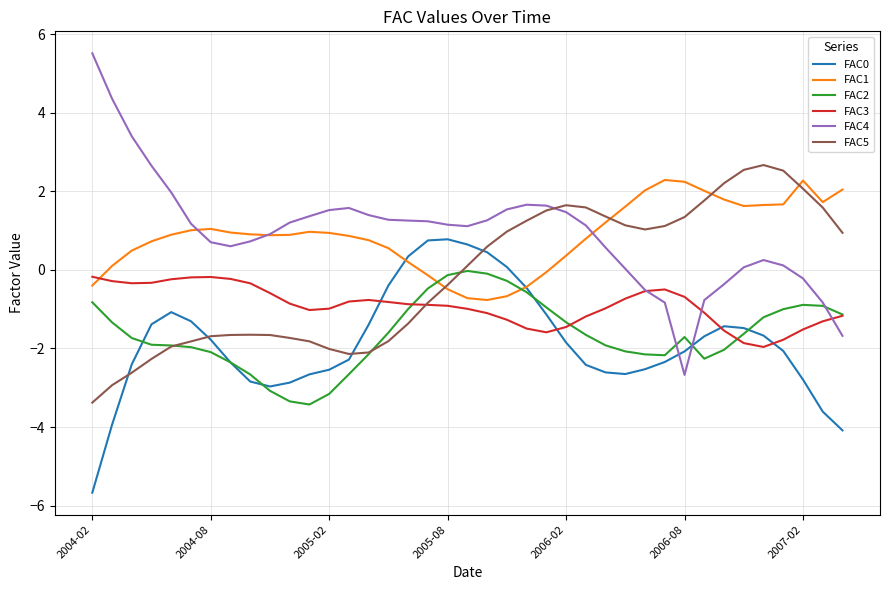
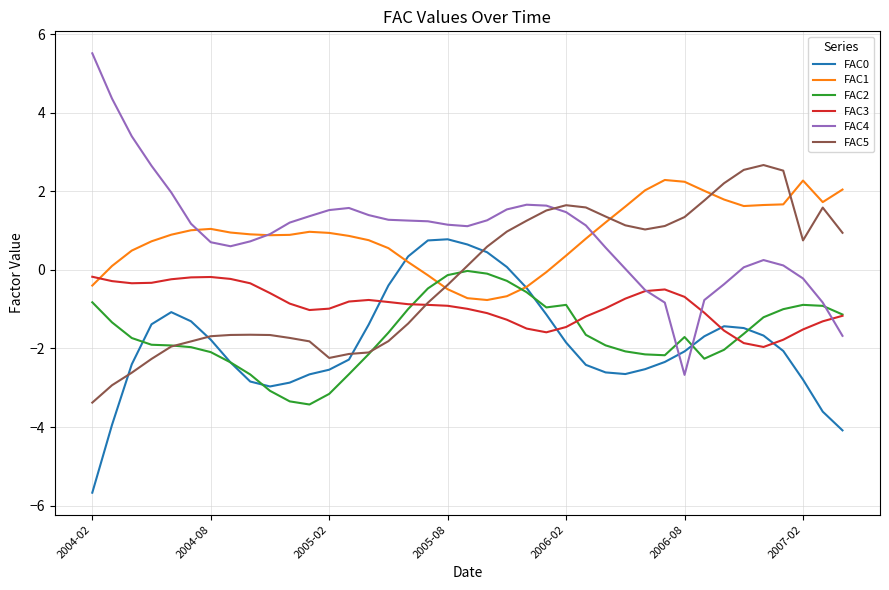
FAC5, 2005-02: -2.0 -> -2.2
FAC2, 2006-02: -1.3 -> -0.9
FAC5, 2007-02: 2.1 -> 0.8
